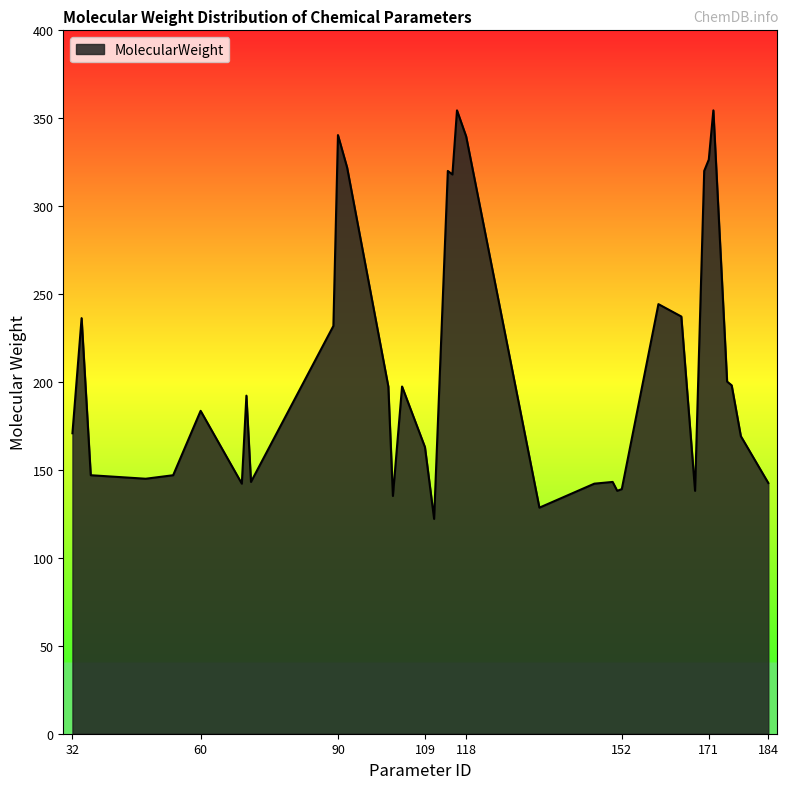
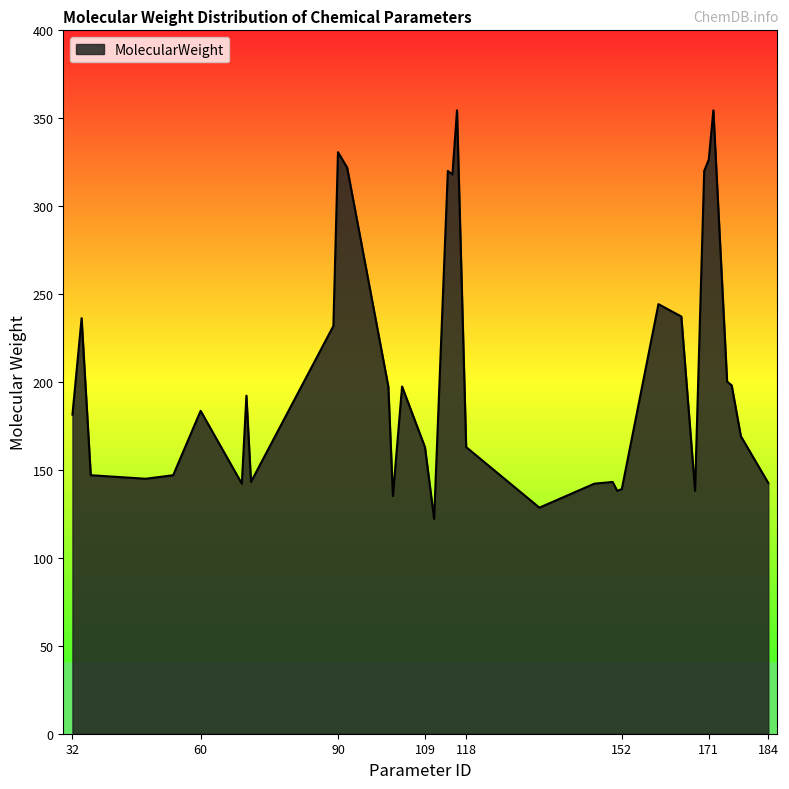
32: 171 -> 181
90: 340 -> 331
118: 340 -> 163
